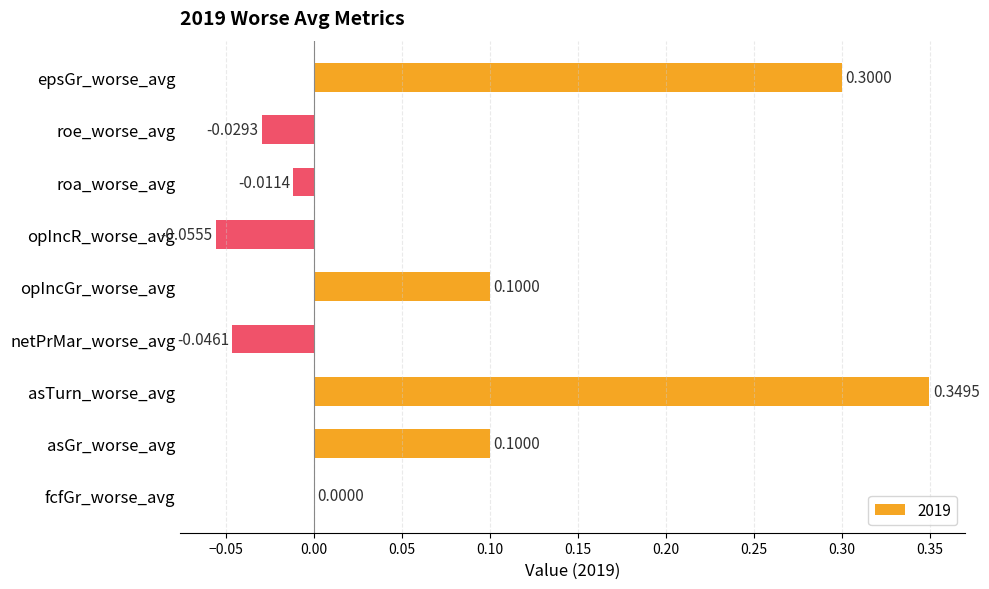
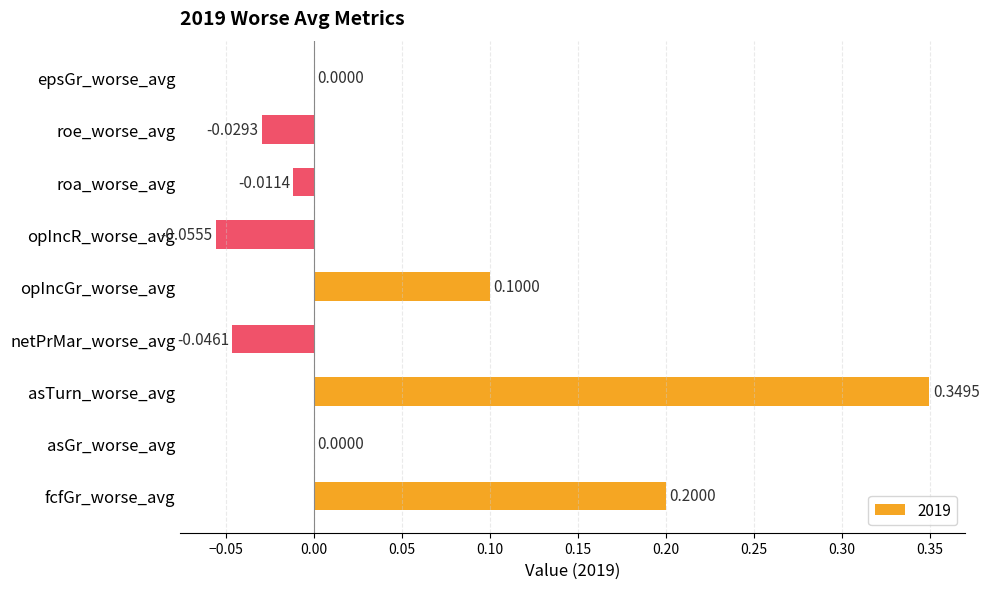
epsGr_worse_avg: 0.3000 -> 0.0000
asGr_worse_avg: 0.1000 -> 0.0000
fcfGr_worse_avg: 0.0000 -> 0.2000
